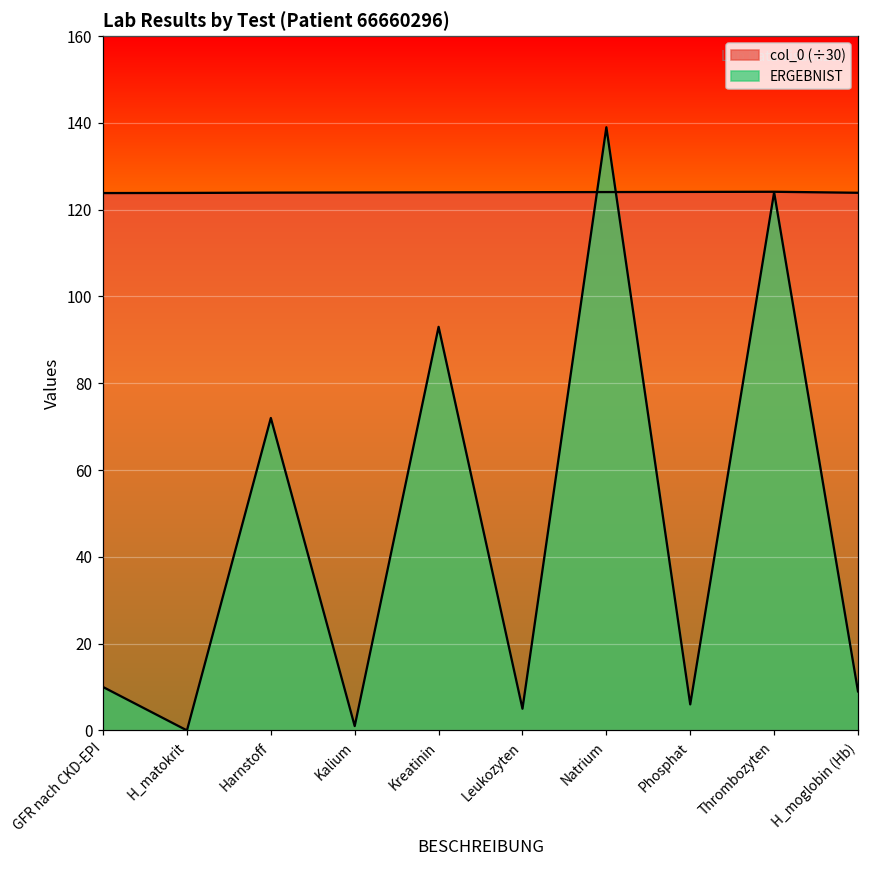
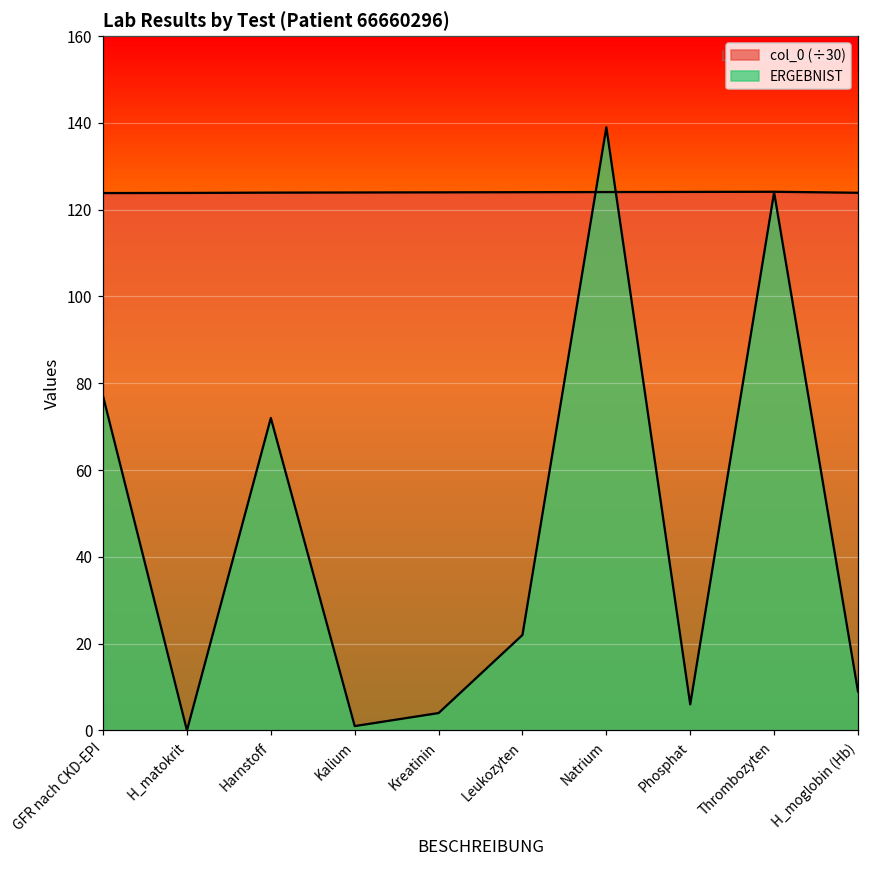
ERGEBNIST, GFR nach CKD-EPI: 10 -> 77
ERGEBNIST, Kreatinin: 93 -> 4
ERGEBNIST, Leukozyten: 5 -> 22
